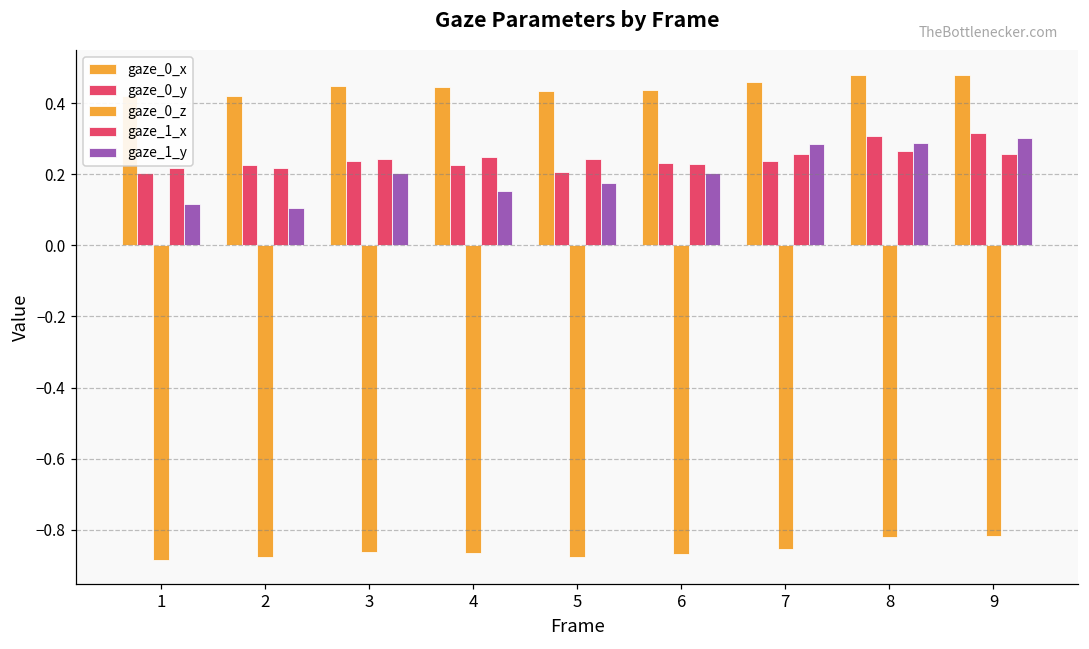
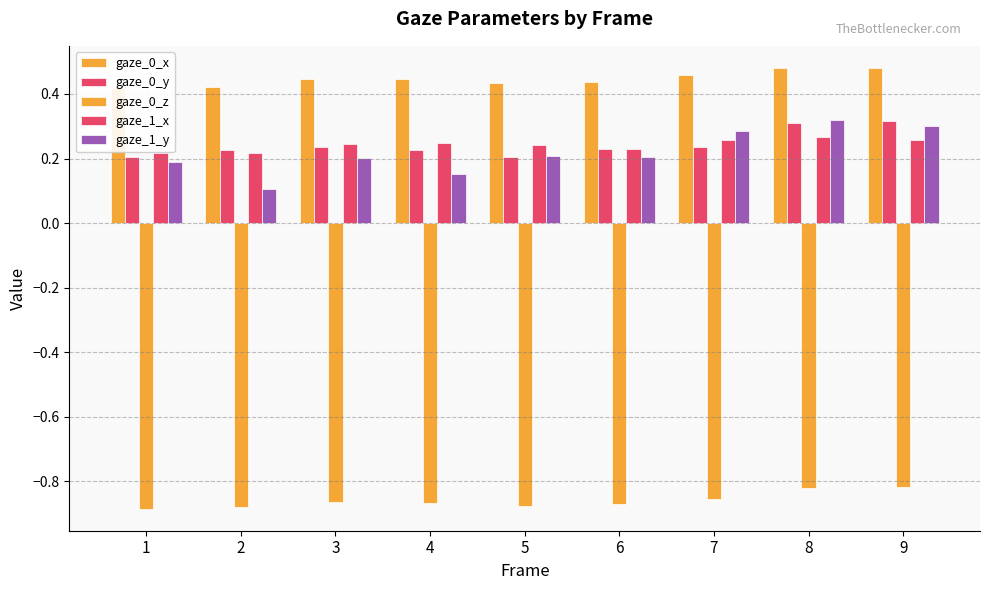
gaze_1_y, 1: 0.12 -> 0.19
gaze_1_y, 5: 0.18 -> 0.21
gaze_1_y, 8: 0.29 -> 0.32
